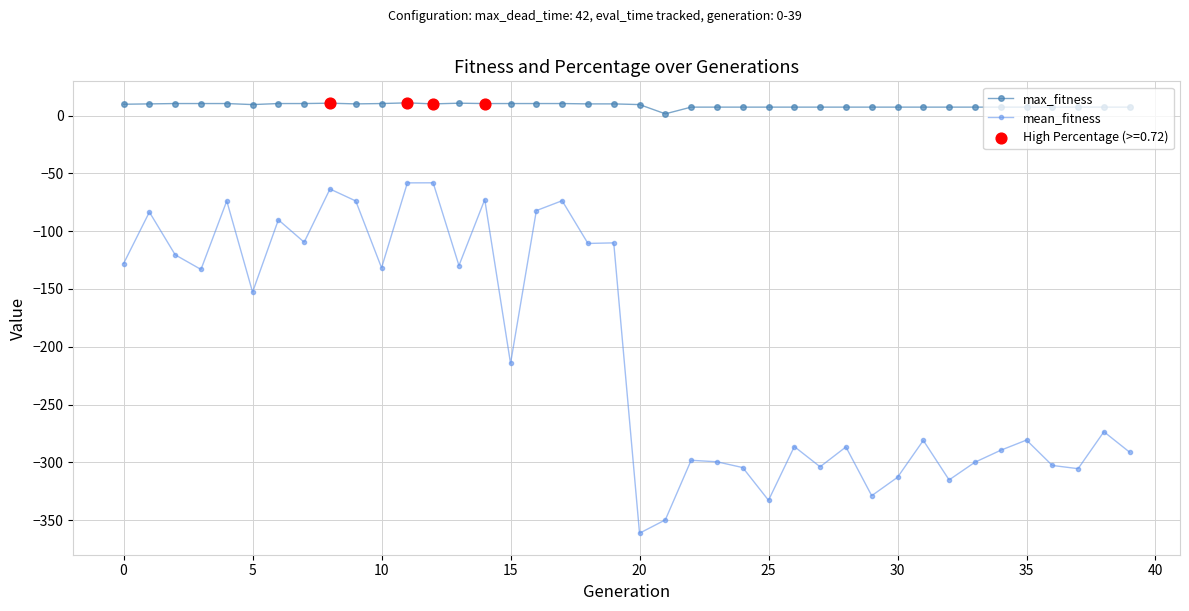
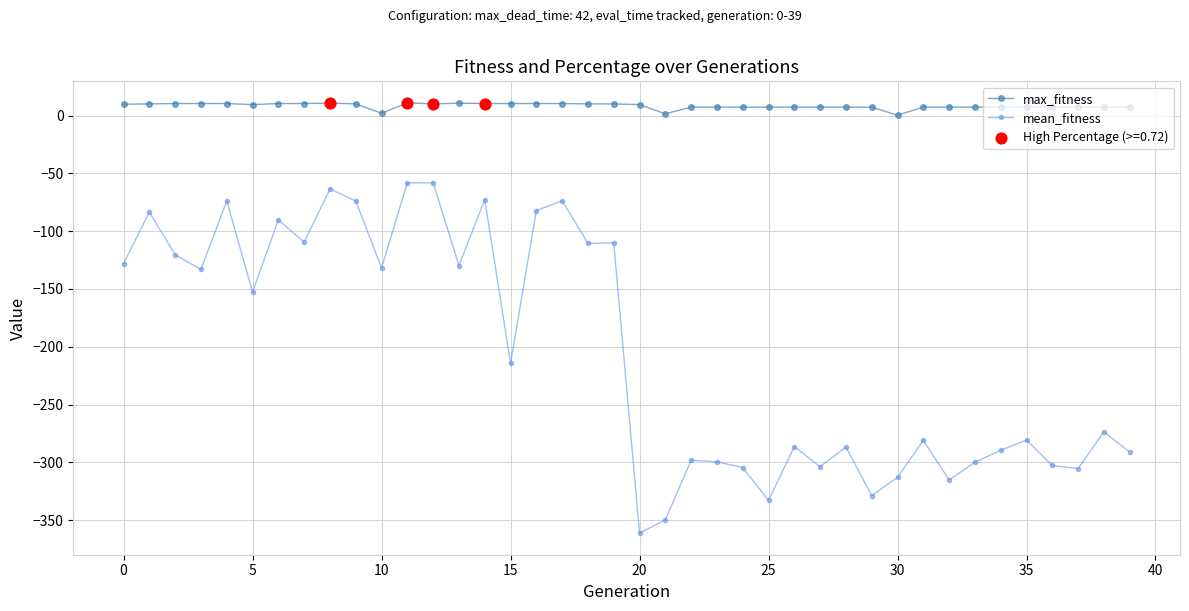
max_fitness, 10: 10 -> 2
max_fitness, 30: 7 -> 0
